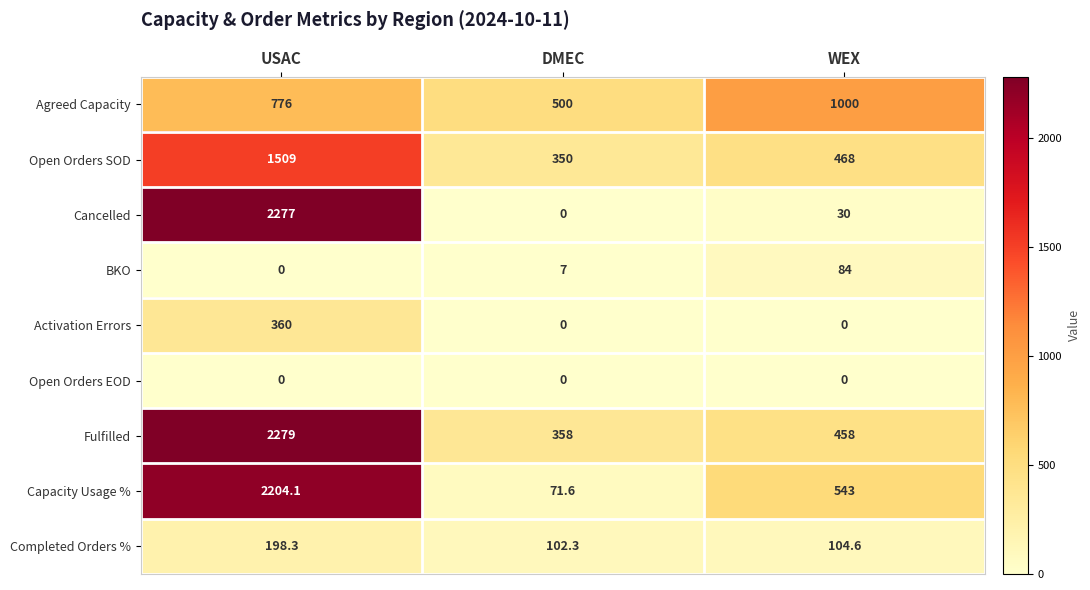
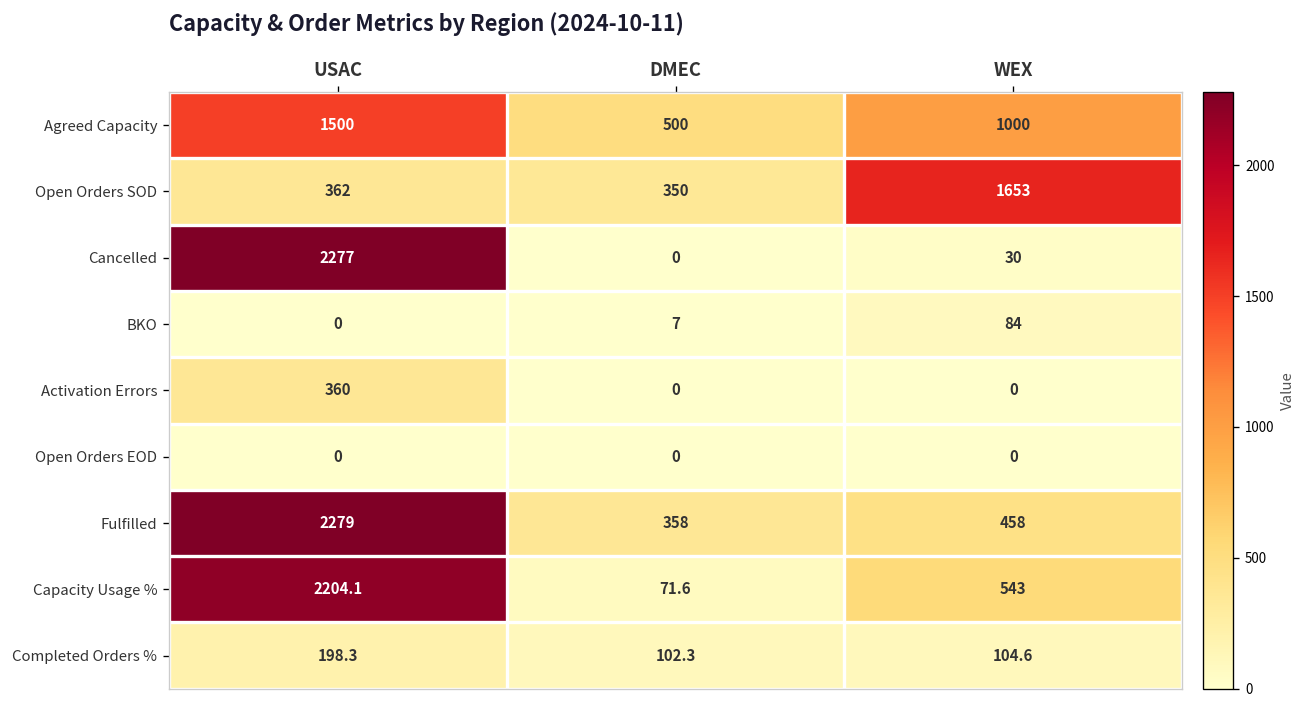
Agreed Capacity, USAC: 776 -> 1500
Open Orders SOD, USAC: 1509 -> 362
Open Orders SOD, WEX: 468 -> 1653
